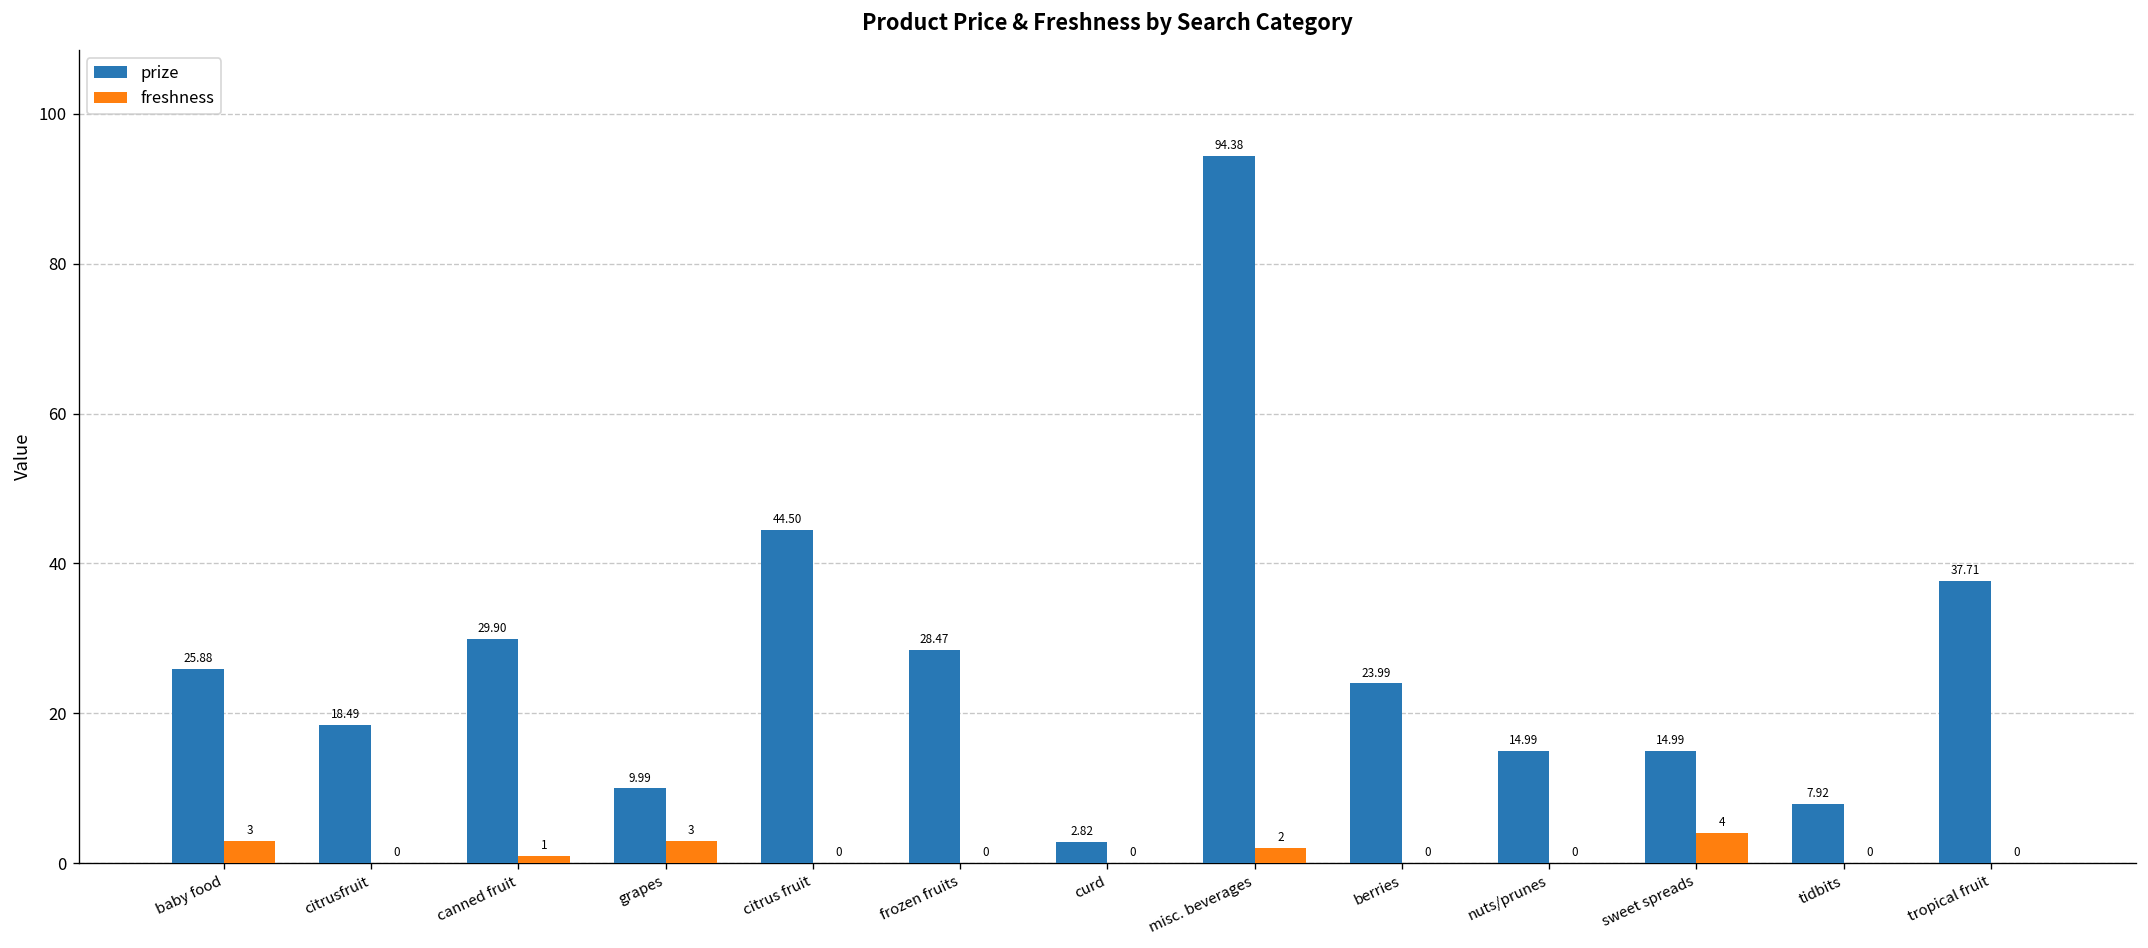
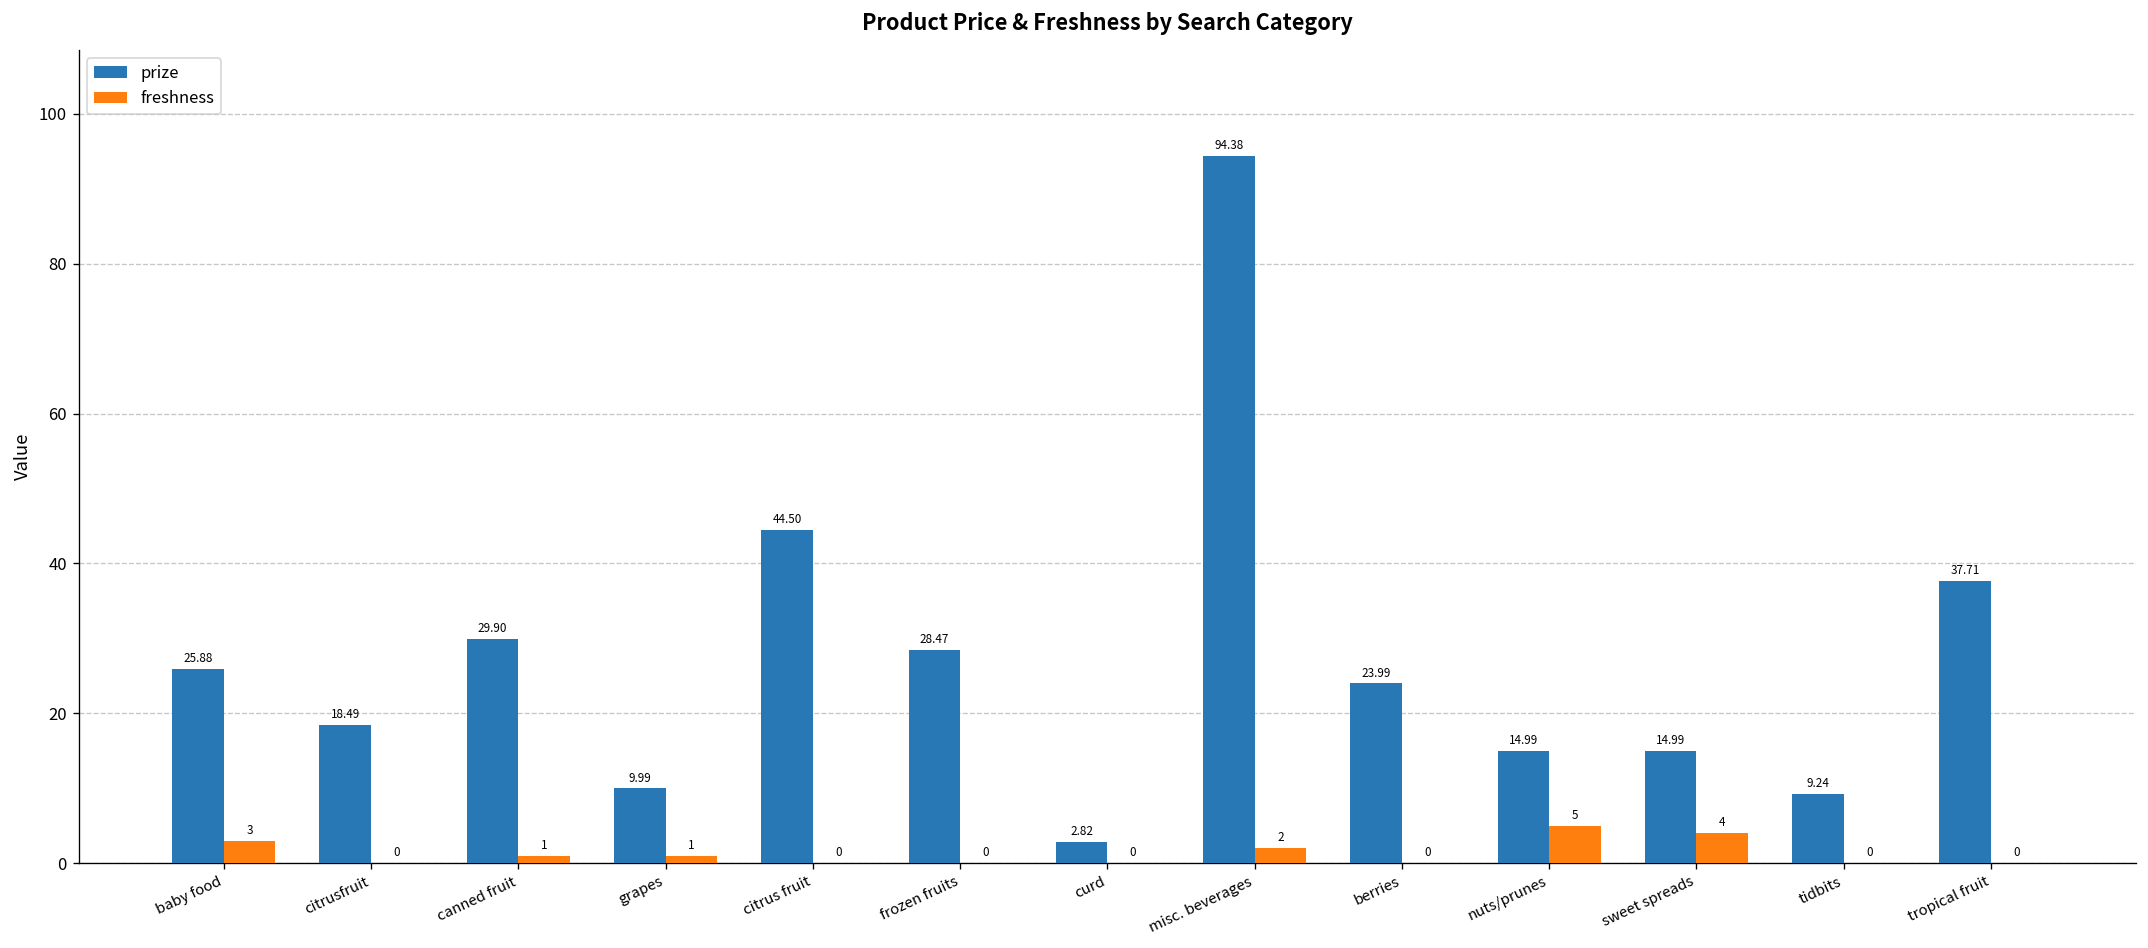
freshness, grapes: 3 -> 1
freshness, nuts/prunes: 0 -> 5
prize, tidbits: 7.92 -> 9.24
